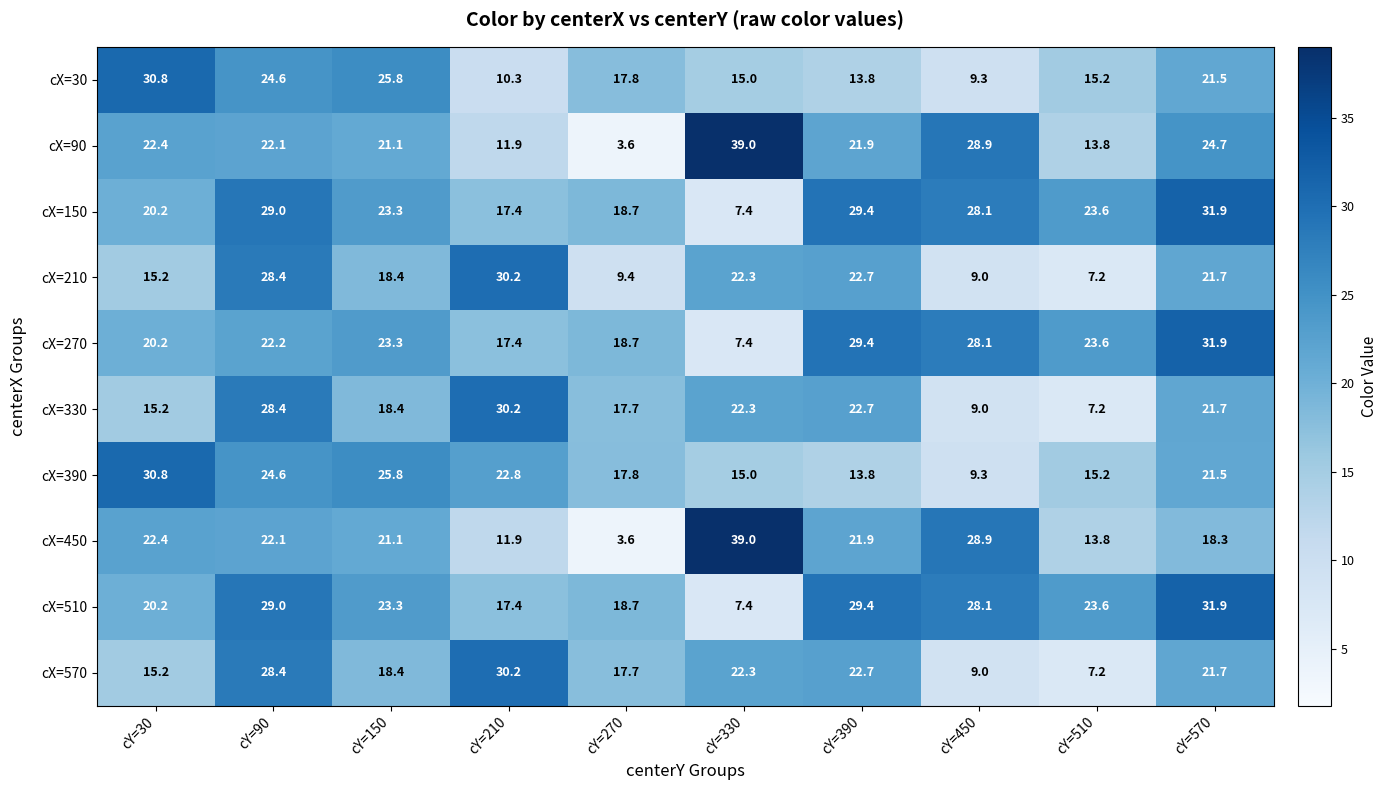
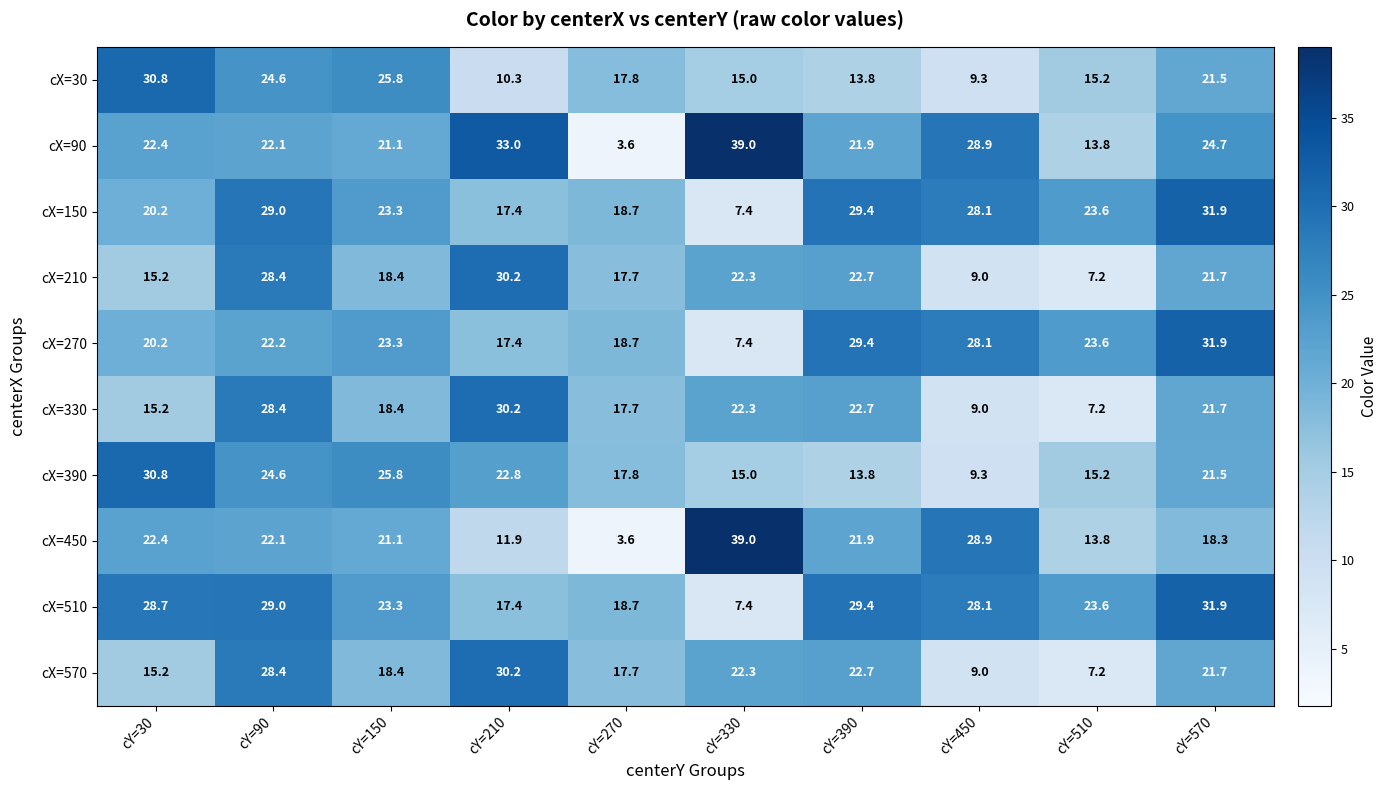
cX=90, cY=210: 11.9 -> 33.0
cX=210, cY=270: 9.4 -> 17.7
cX=510, cY=30: 20.2 -> 28.7
